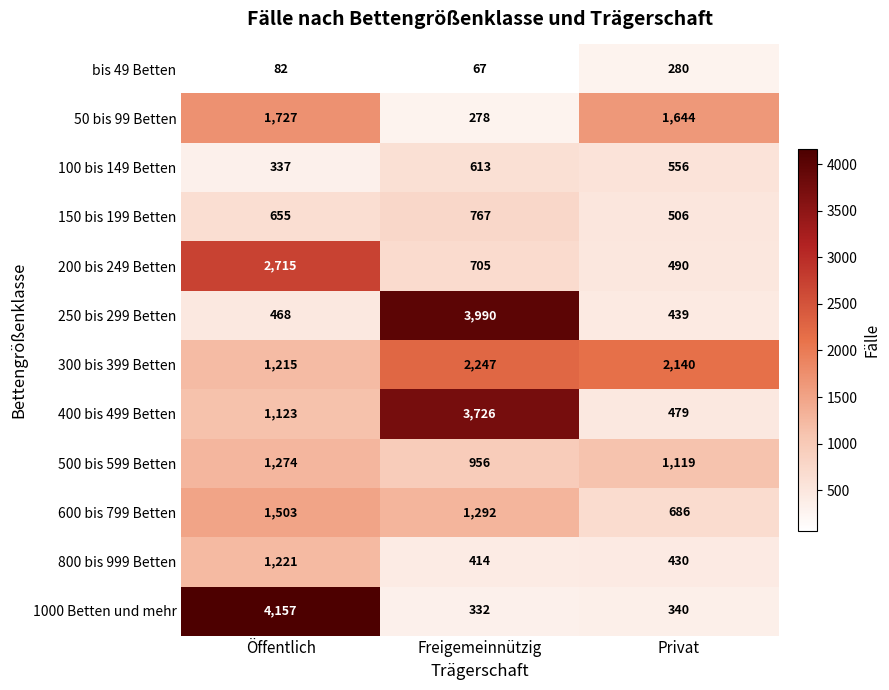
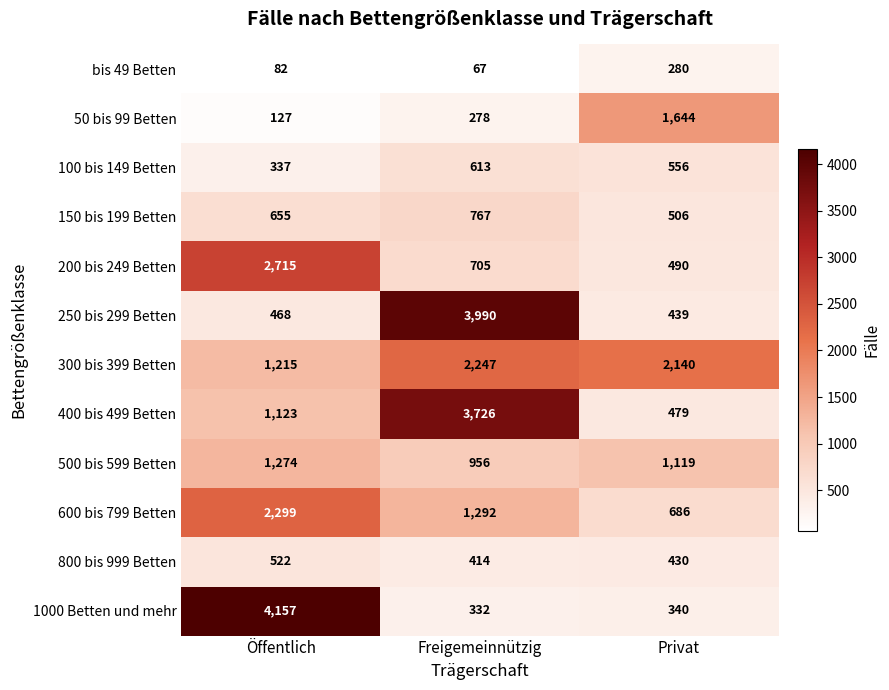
50 bis 99 Betten, Öffentlich: 1,727 -> 127
600 bis 799 Betten, Öffentlich: 1,503 -> 2,299
800 bis 999 Betten, Öffentlich: 1,221 -> 522
